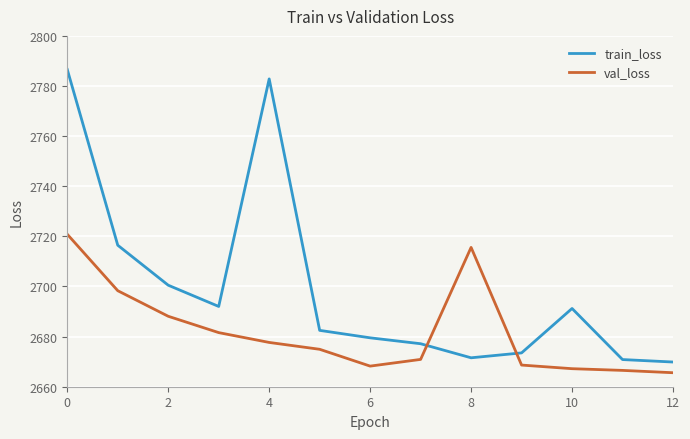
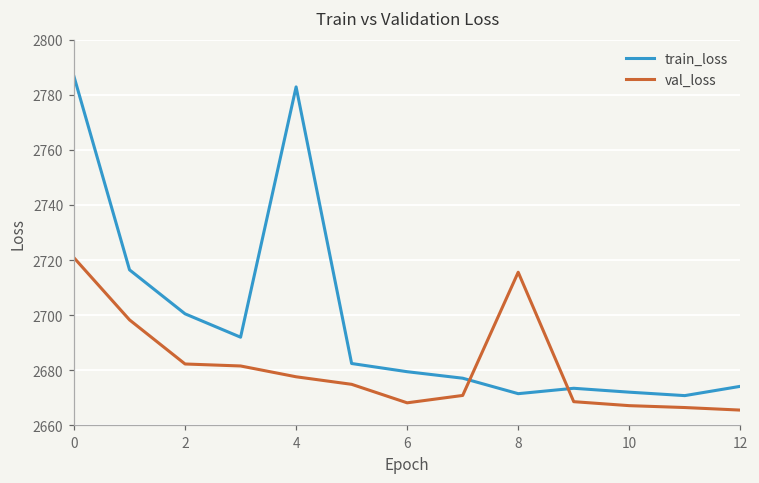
val_loss, 2: 2688 -> 2682
train_loss, 10: 2691 -> 2672
train_loss, 12: 2670 -> 2674
